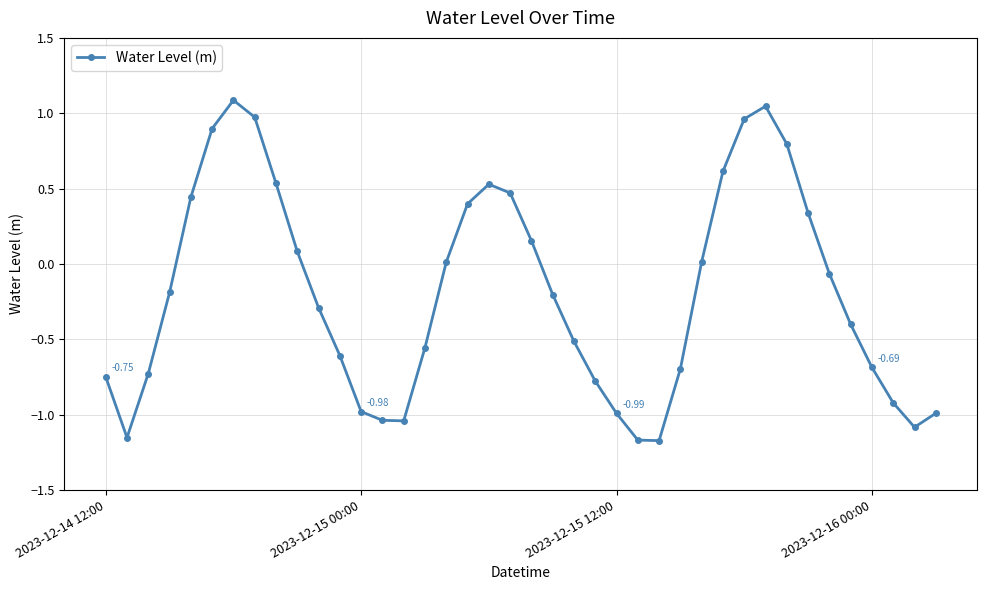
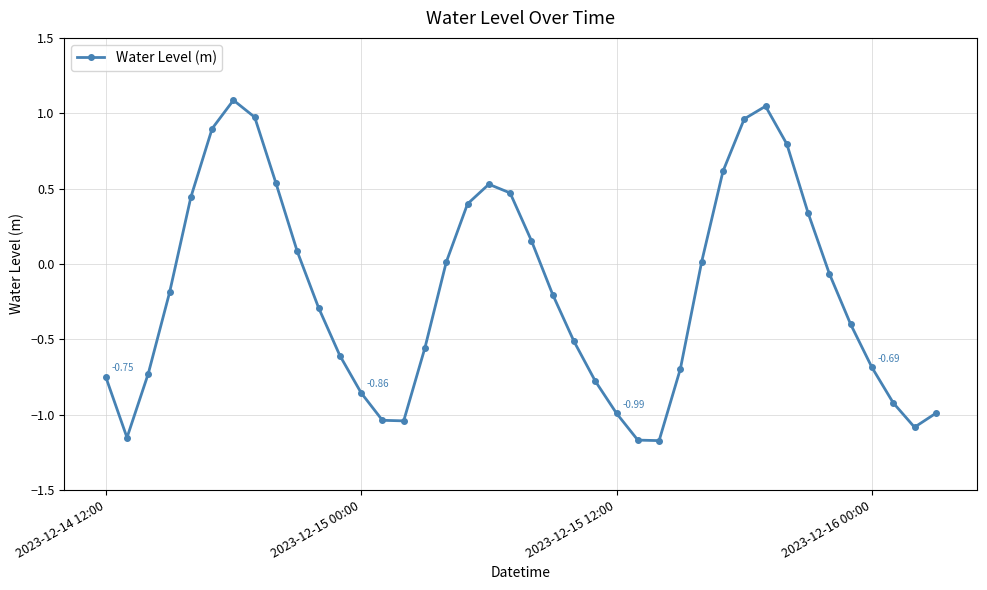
2023-12-15 00:00: -0.98 -> -0.86
